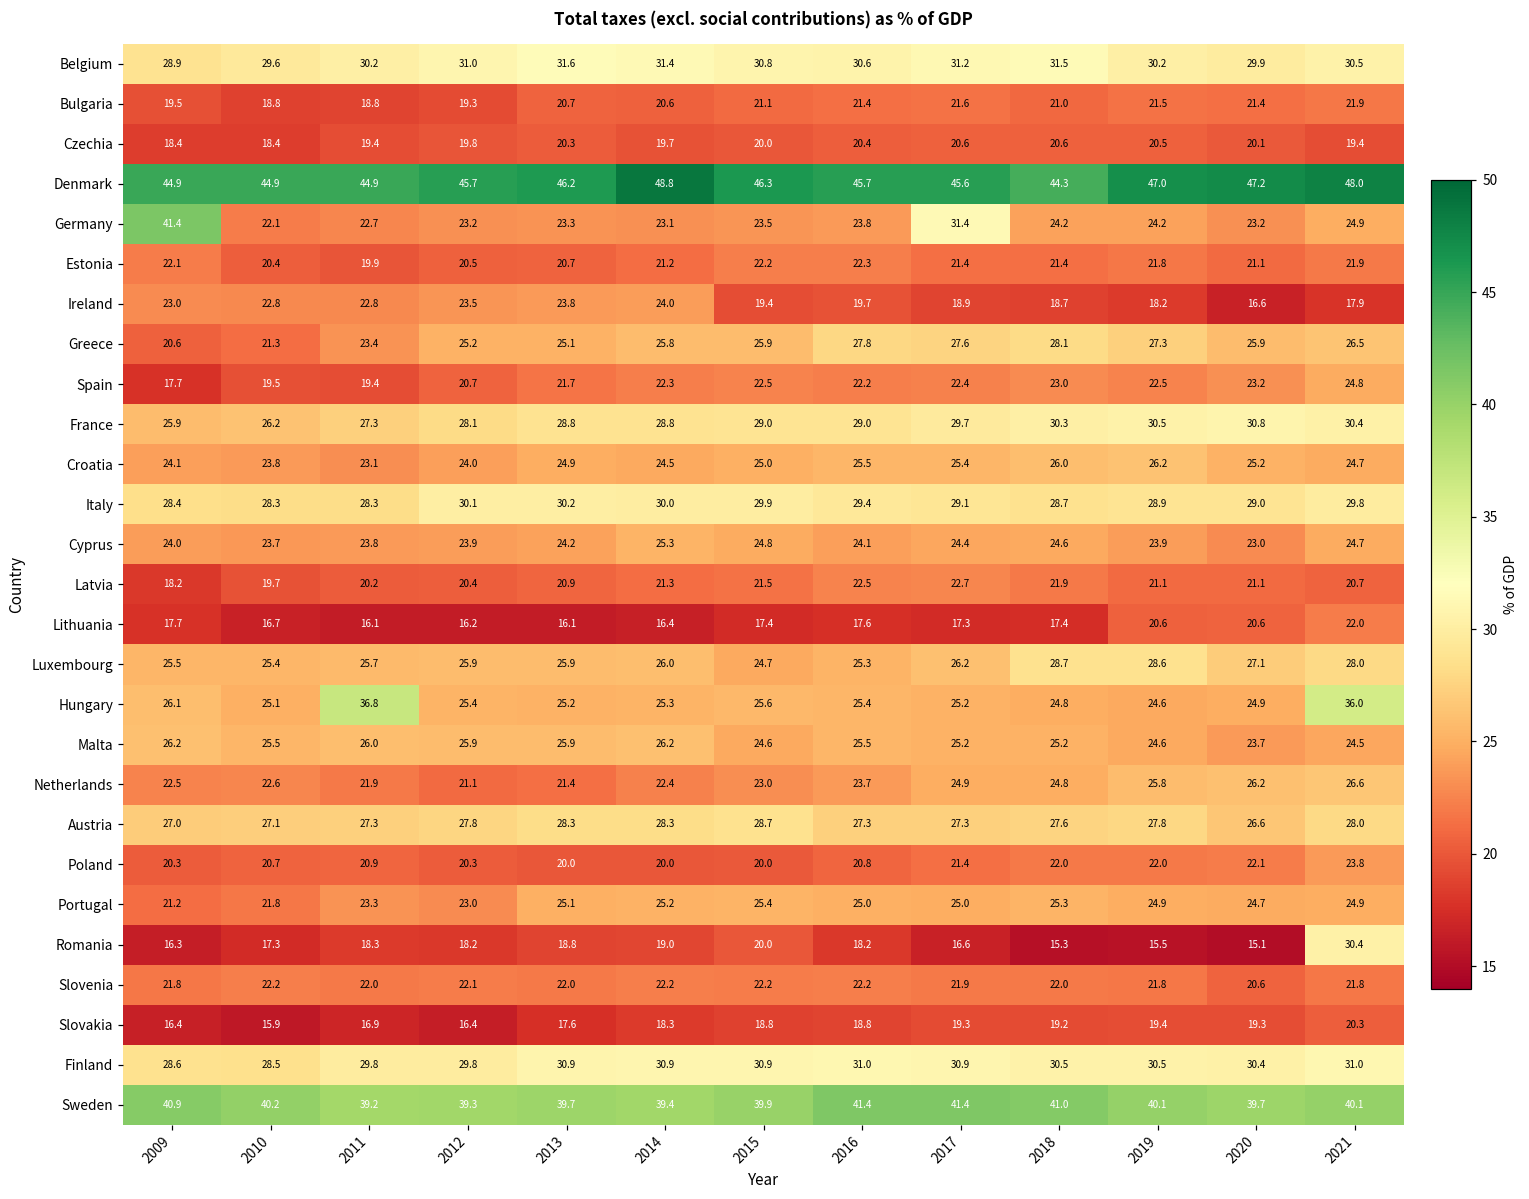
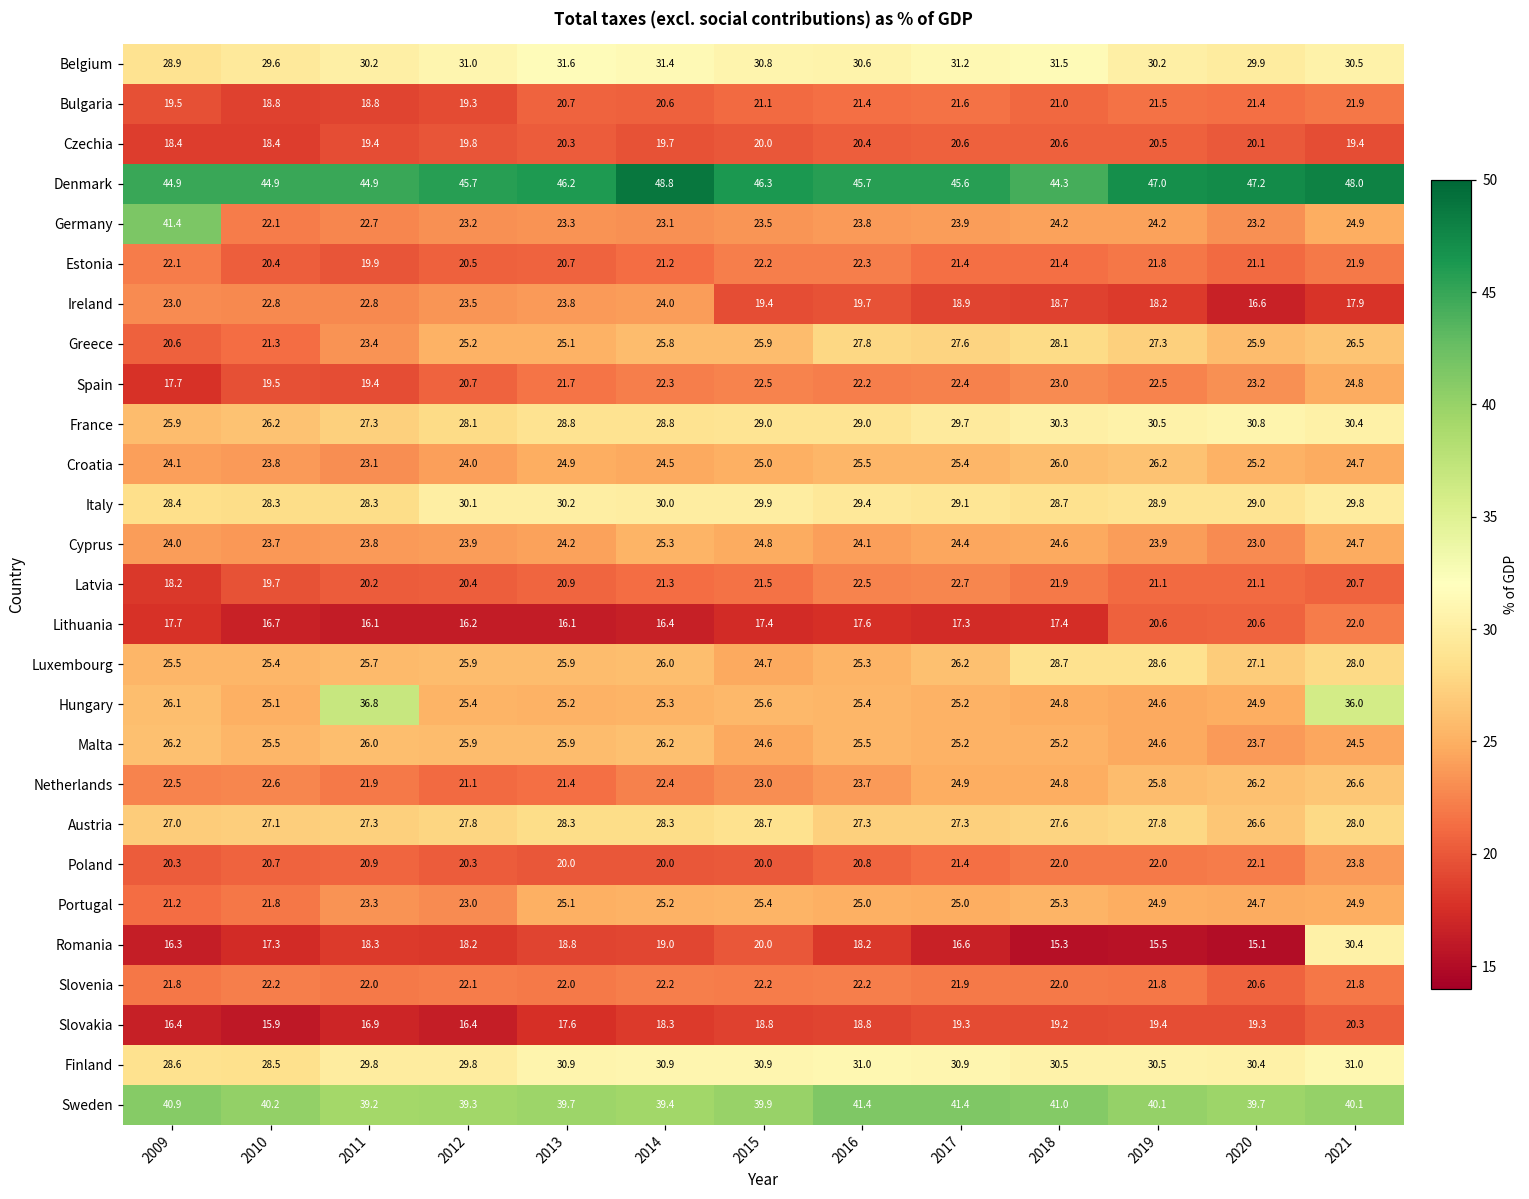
Germany, 2017: 31.4 -> 23.9
